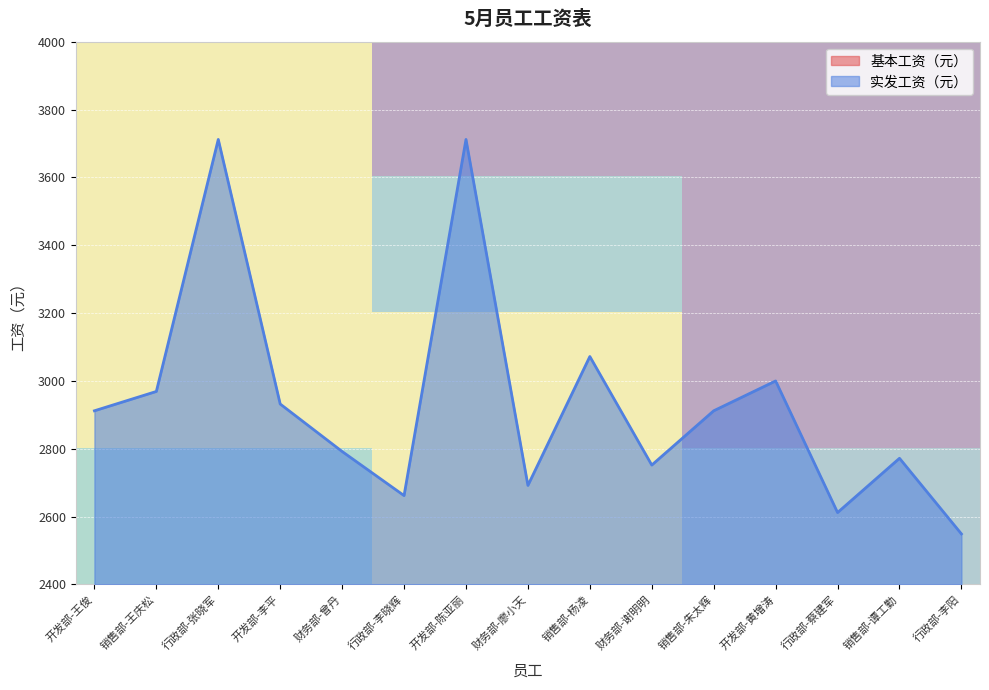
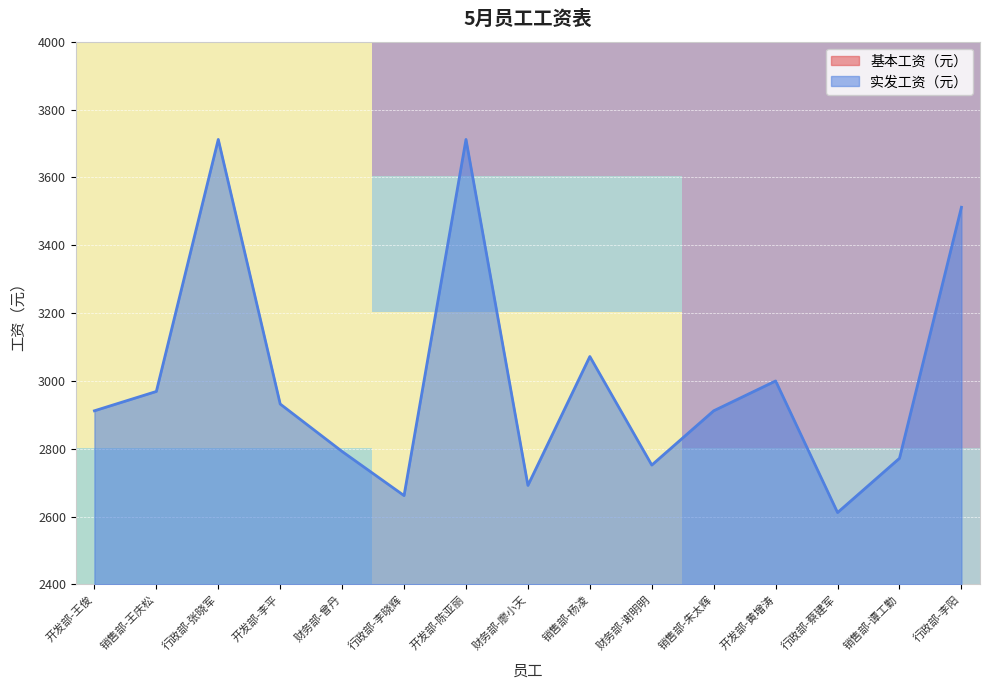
实发工资（元）, 行政部-李阳: 2550 -> 3510
